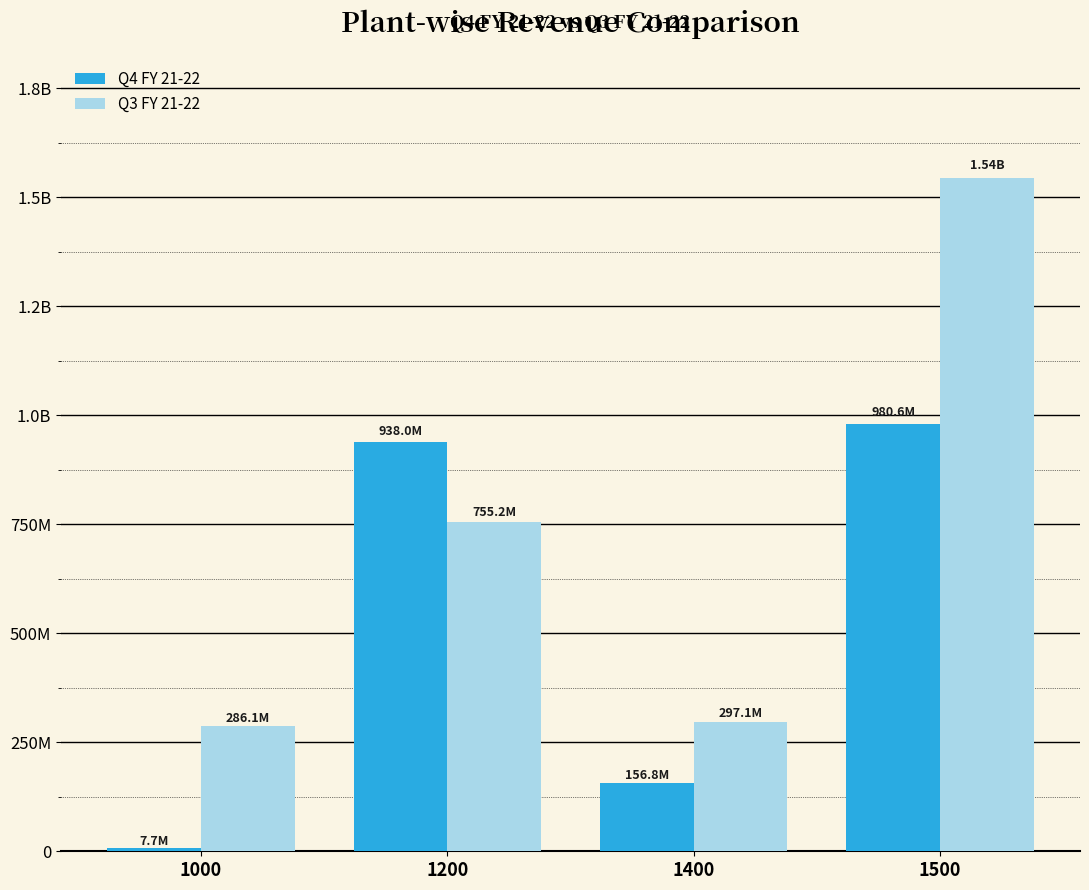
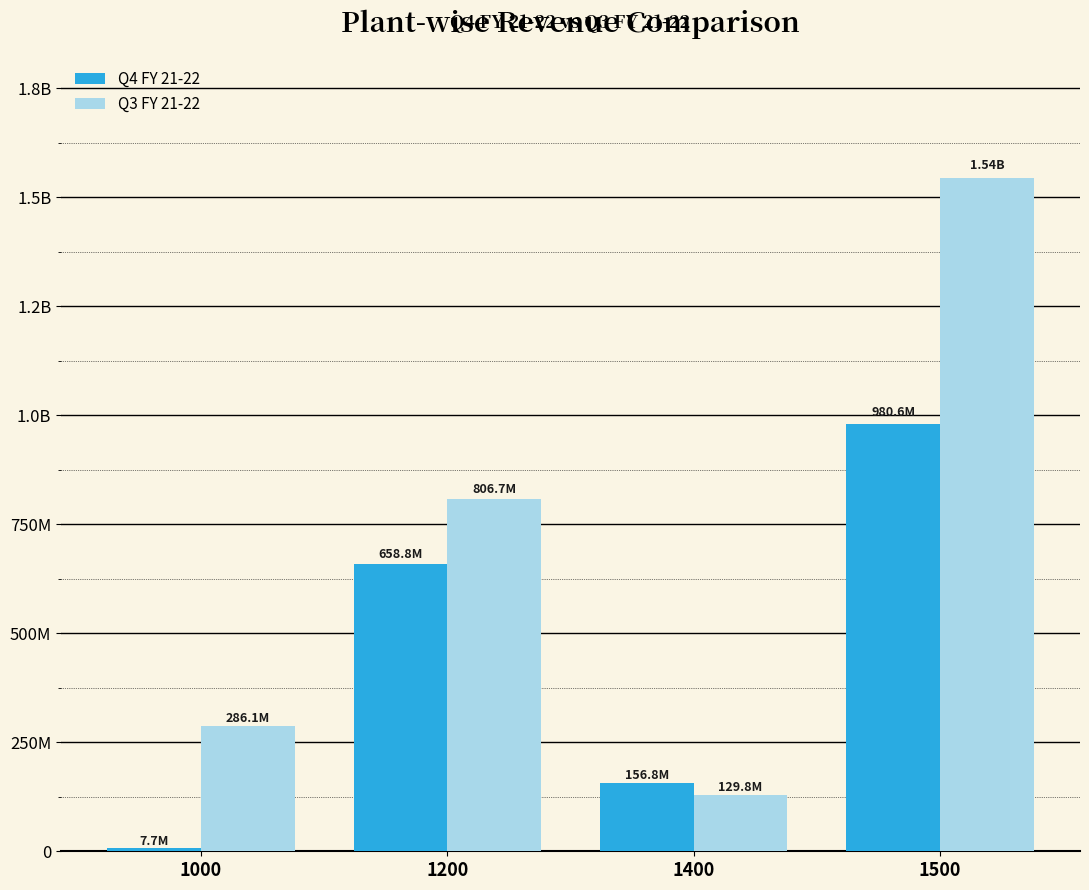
Q4 FY 21-22, 1200: 938.0M -> 658.8M
Q3 FY 21-22, 1200: 755.2M -> 806.7M
Q3 FY 21-22, 1400: 297.1M -> 129.8M
